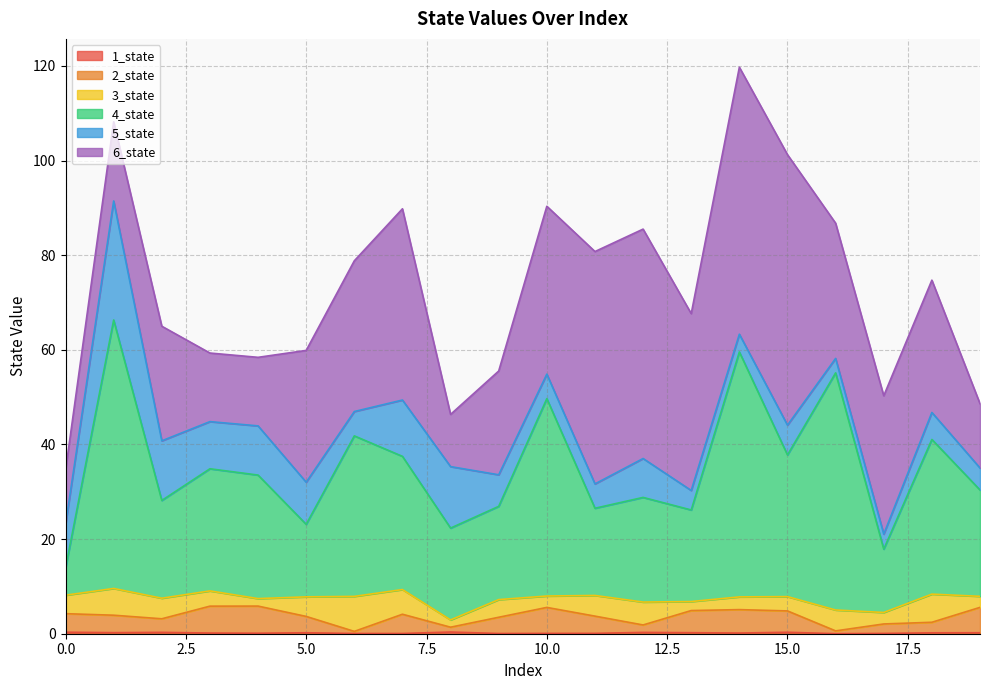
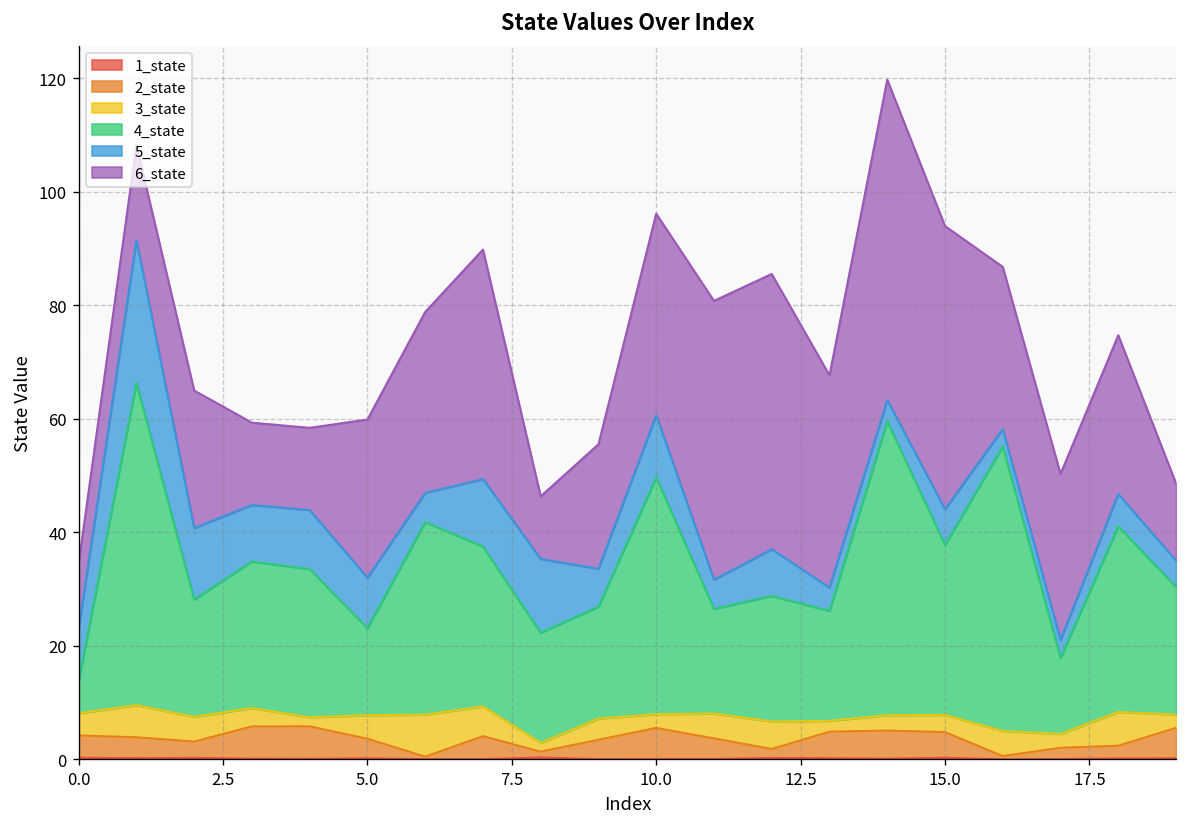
5_state, 10.0: 5 -> 11
6_state, 15.0: 57 -> 50
